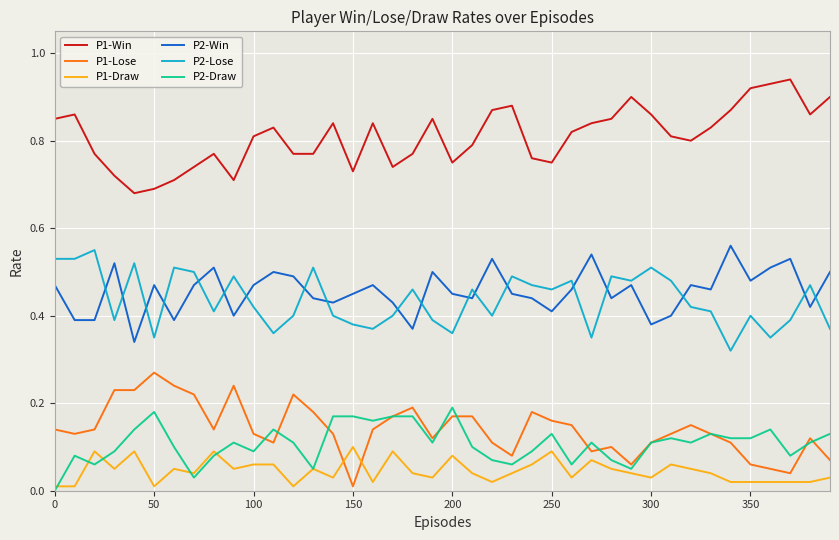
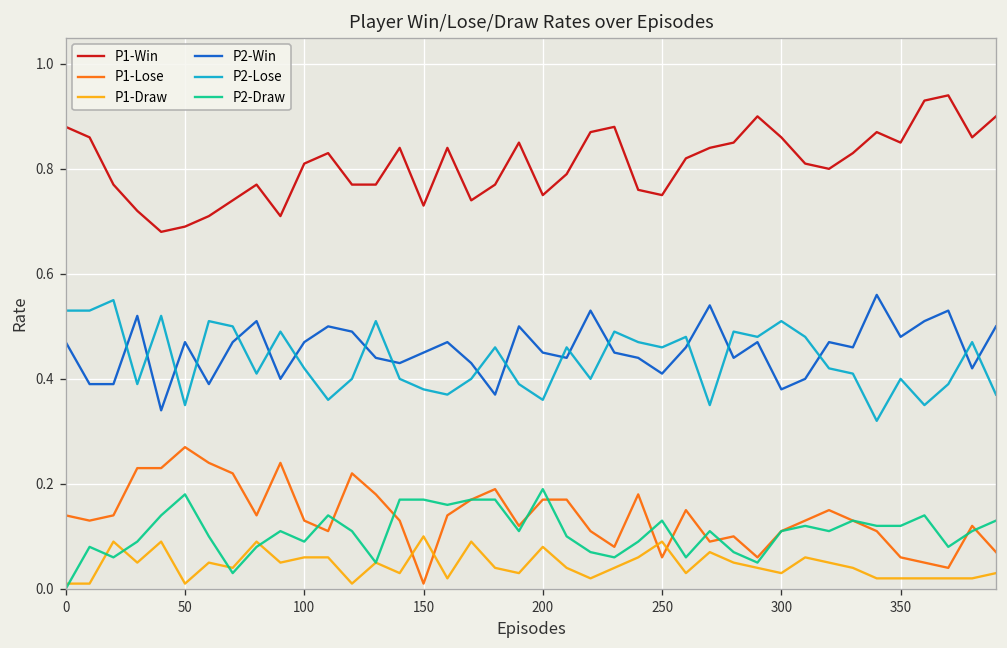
P1-Win, 0: 0.85 -> 0.88
P1-Lose, 250: 0.16 -> 0.06
P1-Win, 350: 0.92 -> 0.85
